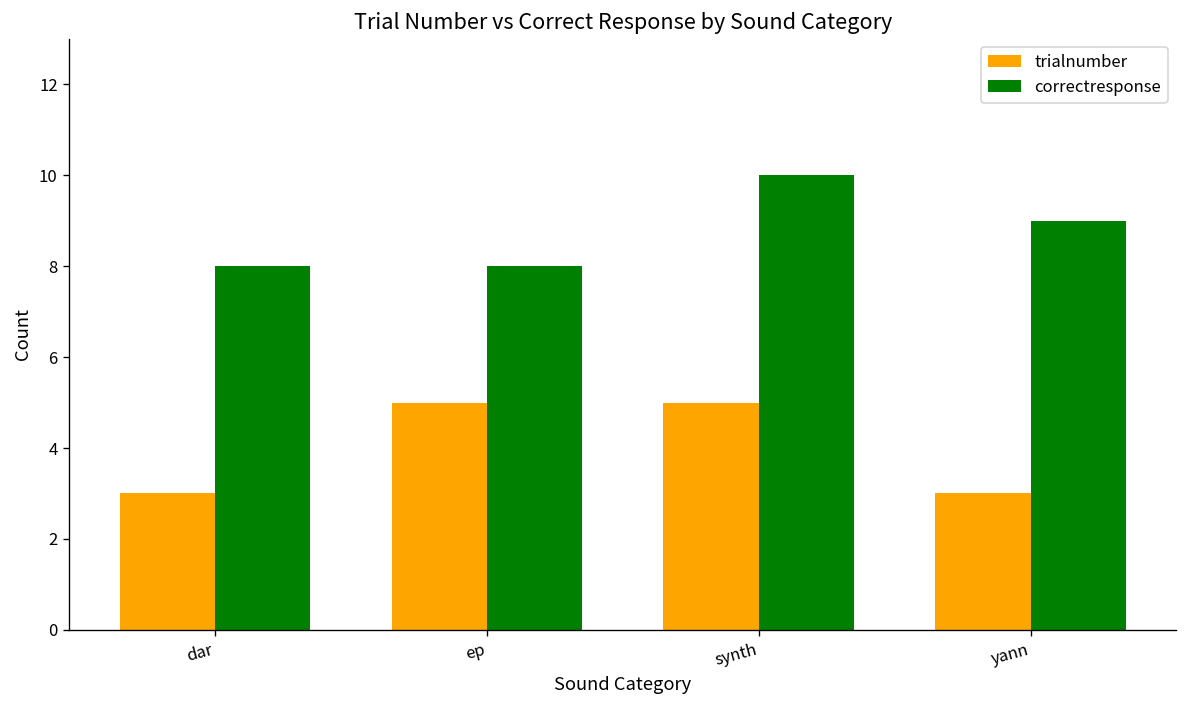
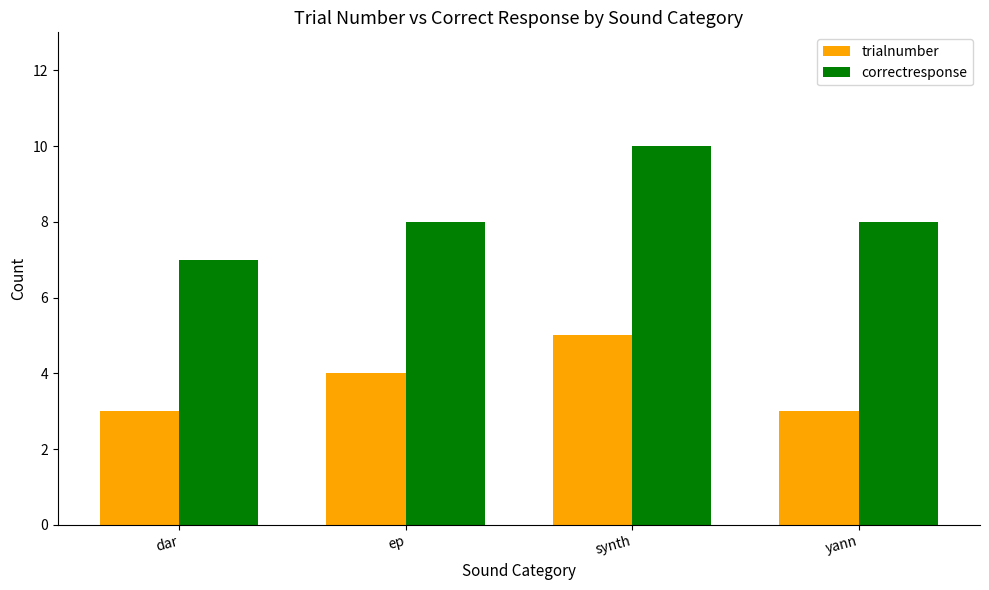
correctresponse, dar: 8 -> 7
trialnumber, ep: 5 -> 4
correctresponse, yann: 9 -> 8
